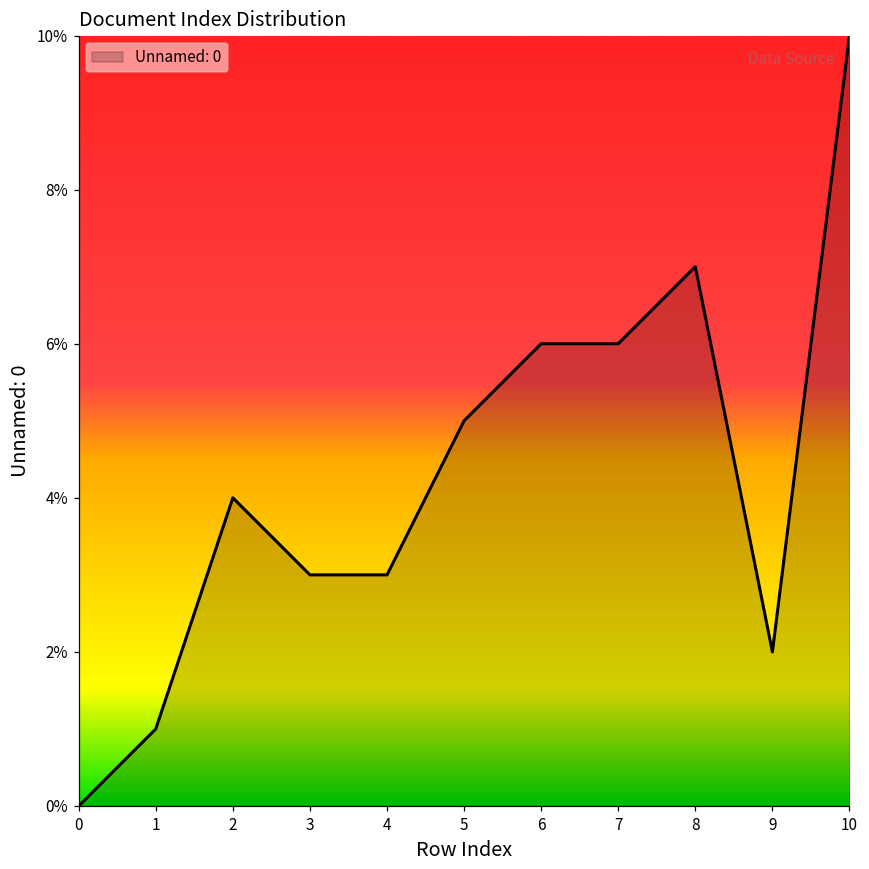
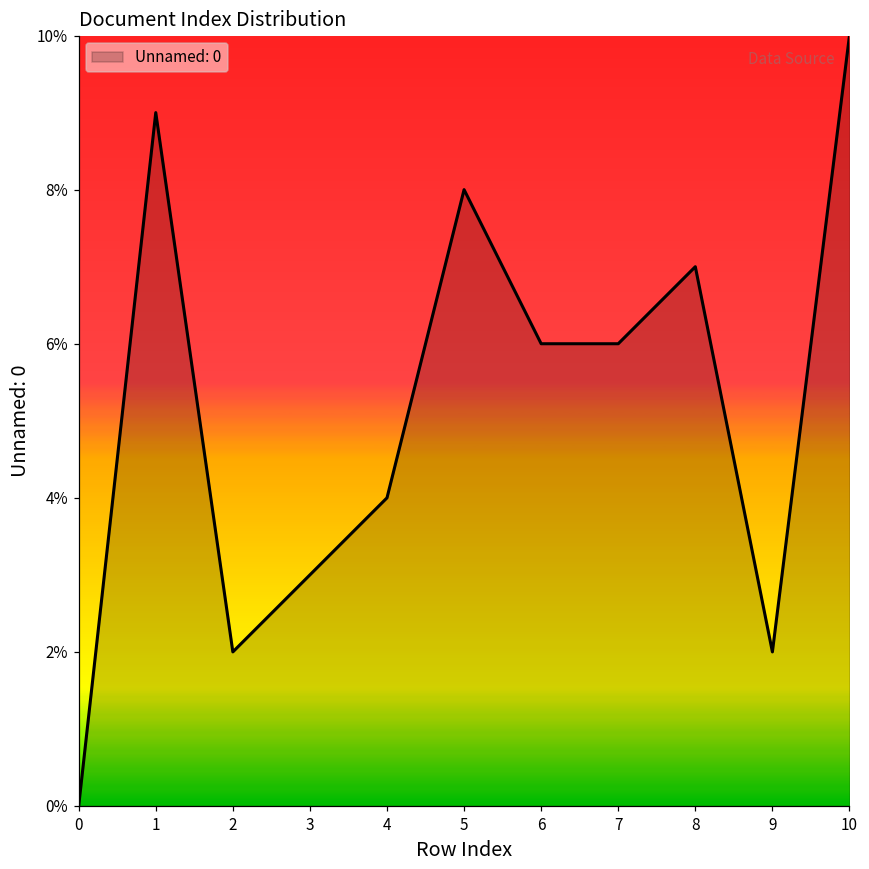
1: 1% -> 9%
2: 4% -> 2%
4: 3% -> 4%
5: 5% -> 8%
